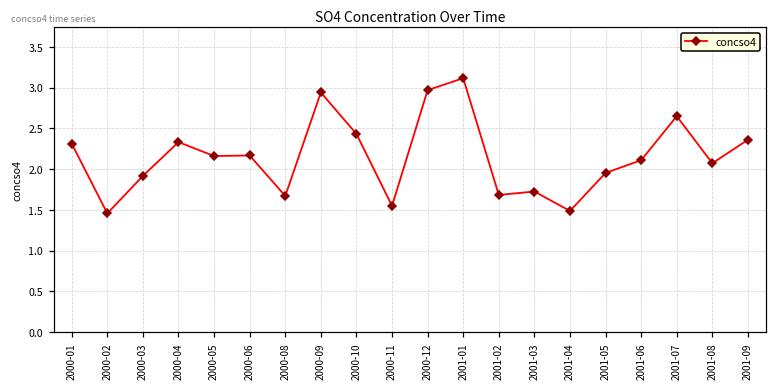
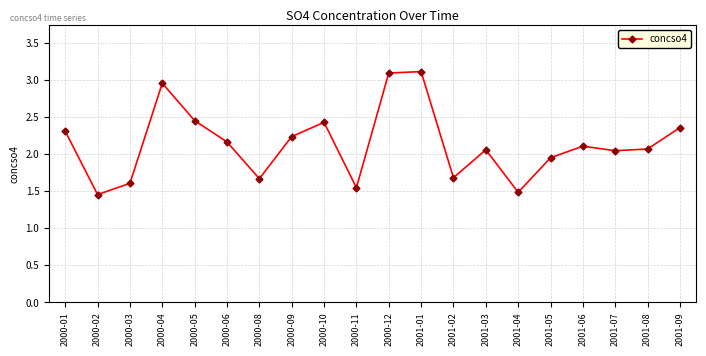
2000-03: 1.9 -> 1.6
2000-04: 2.3 -> 3.0
2000-05: 2.2 -> 2.5
2000-09: 2.9 -> 2.2
2000-12: 3.0 -> 3.1
2001-03: 1.7 -> 2.1
2001-07: 2.7 -> 2.0
